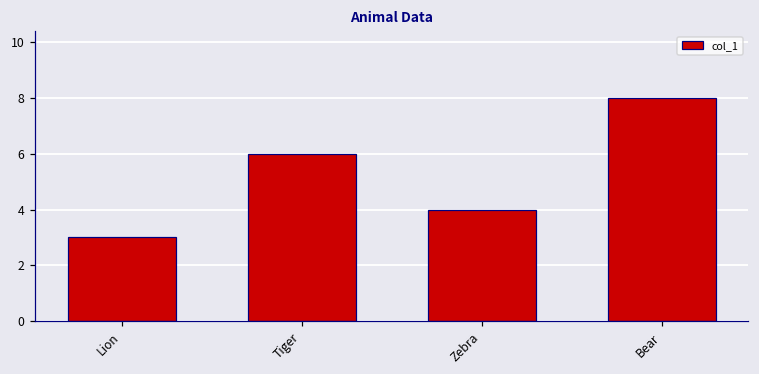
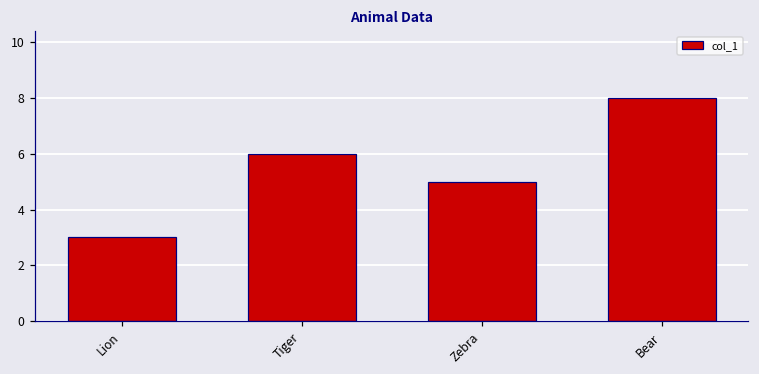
Zebra: 4 -> 5
